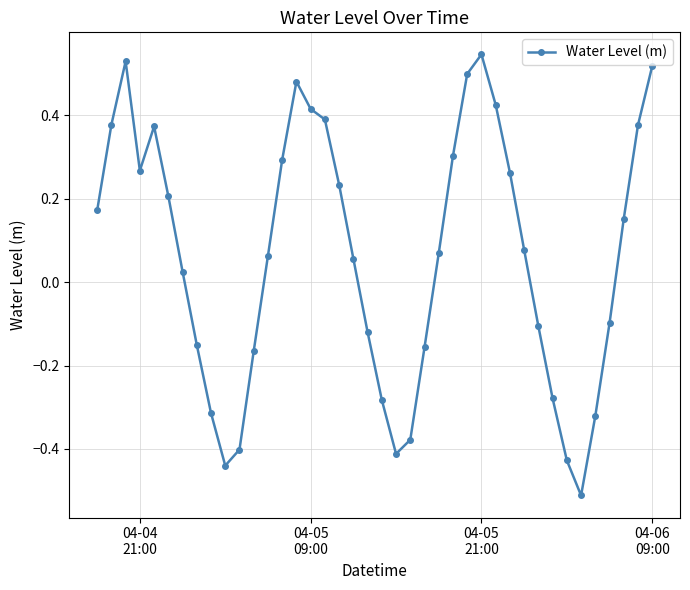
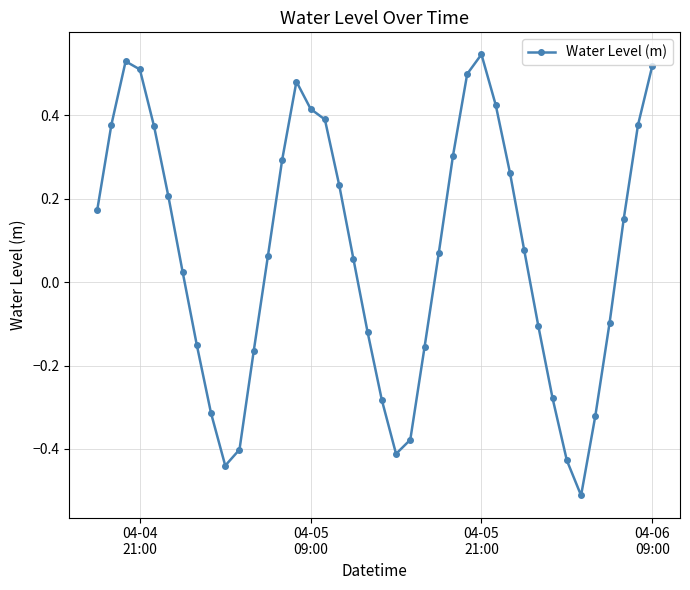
04-04 21:00: 0.27 -> 0.51
